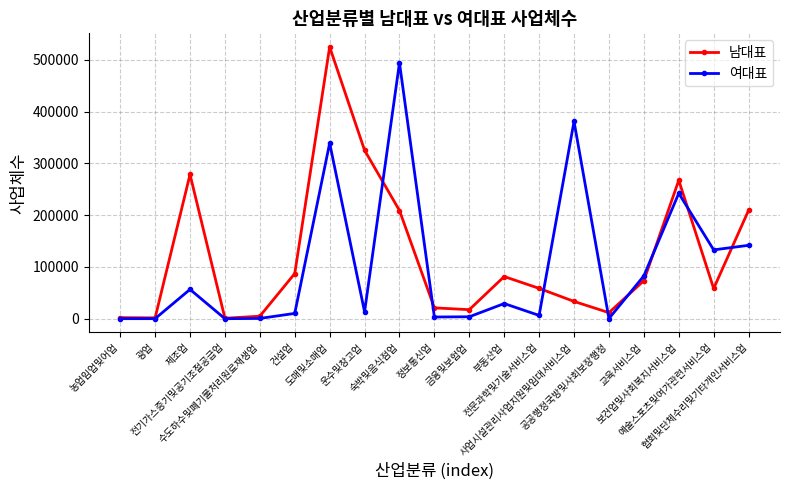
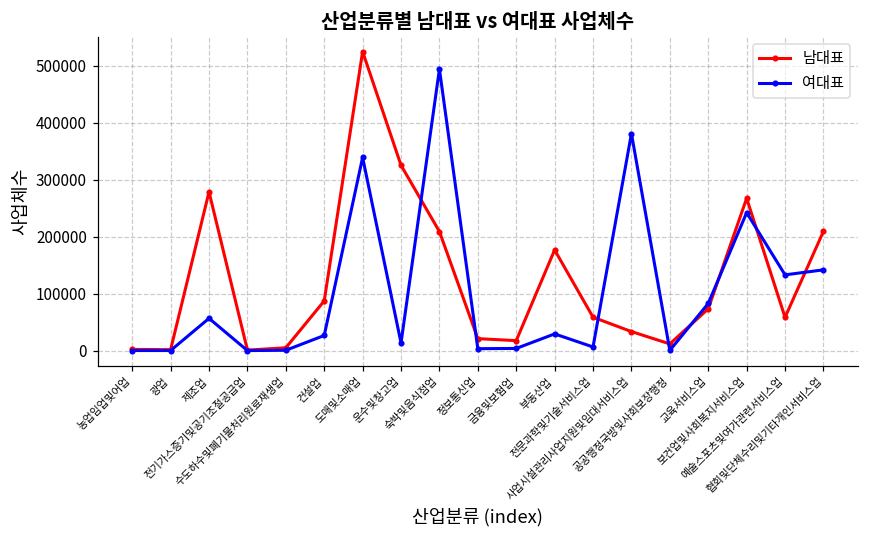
여대표, 건설업: 10000 -> 30000
남대표, 부동산업: 80000 -> 180000
